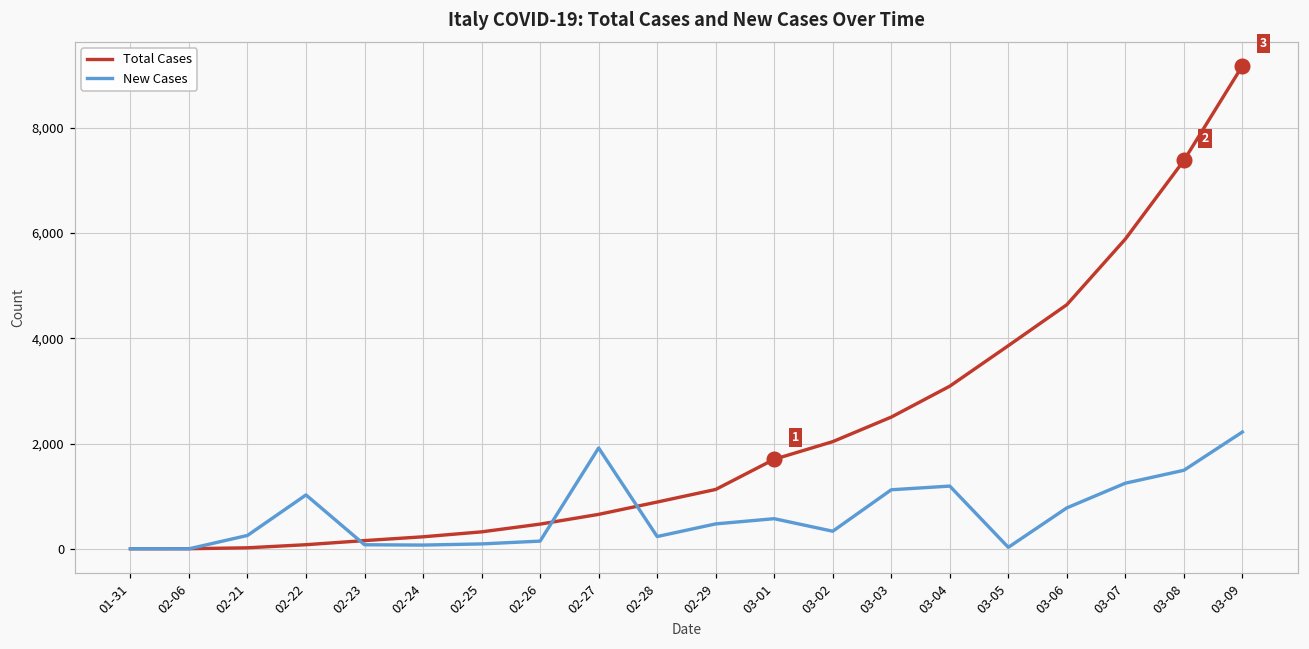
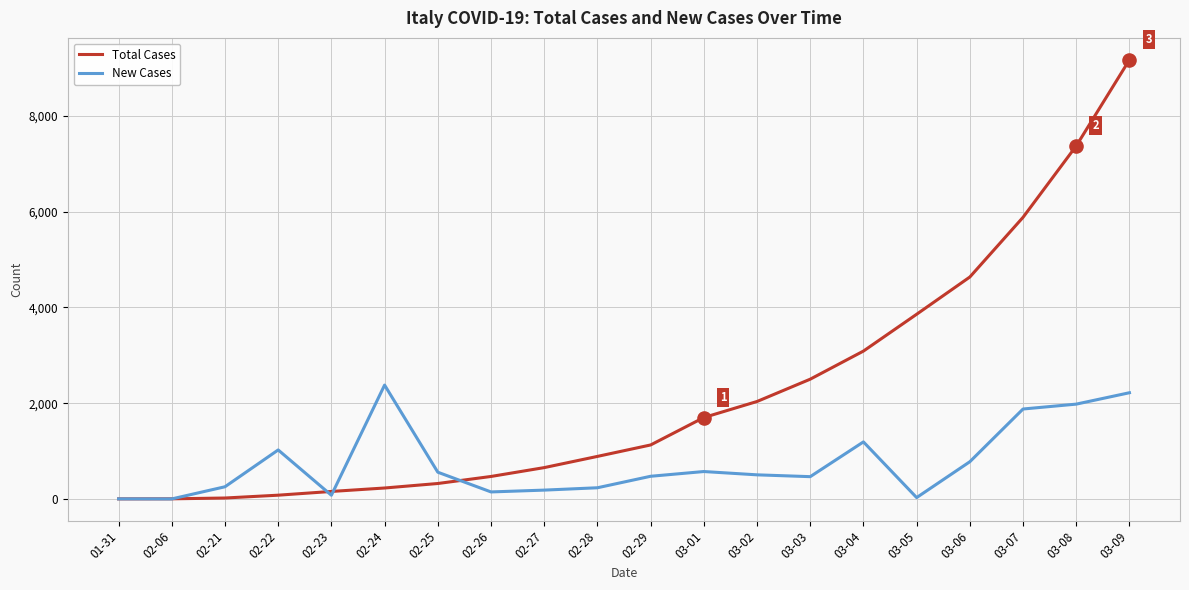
New Cases, 02-24: 100 -> 2,400
New Cases, 02-25: 100 -> 600
New Cases, 02-27: 1,900 -> 200
New Cases, 03-02: 300 -> 500
New Cases, 03-03: 1,100 -> 500
New Cases, 03-07: 1,200 -> 1,900
New Cases, 03-08: 1,500 -> 2,000
